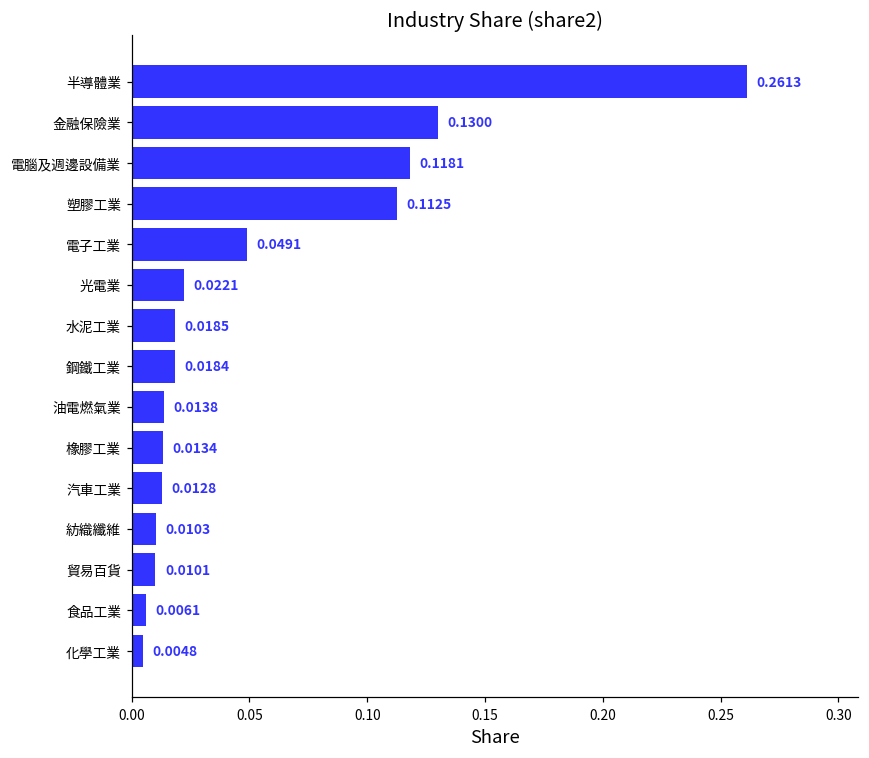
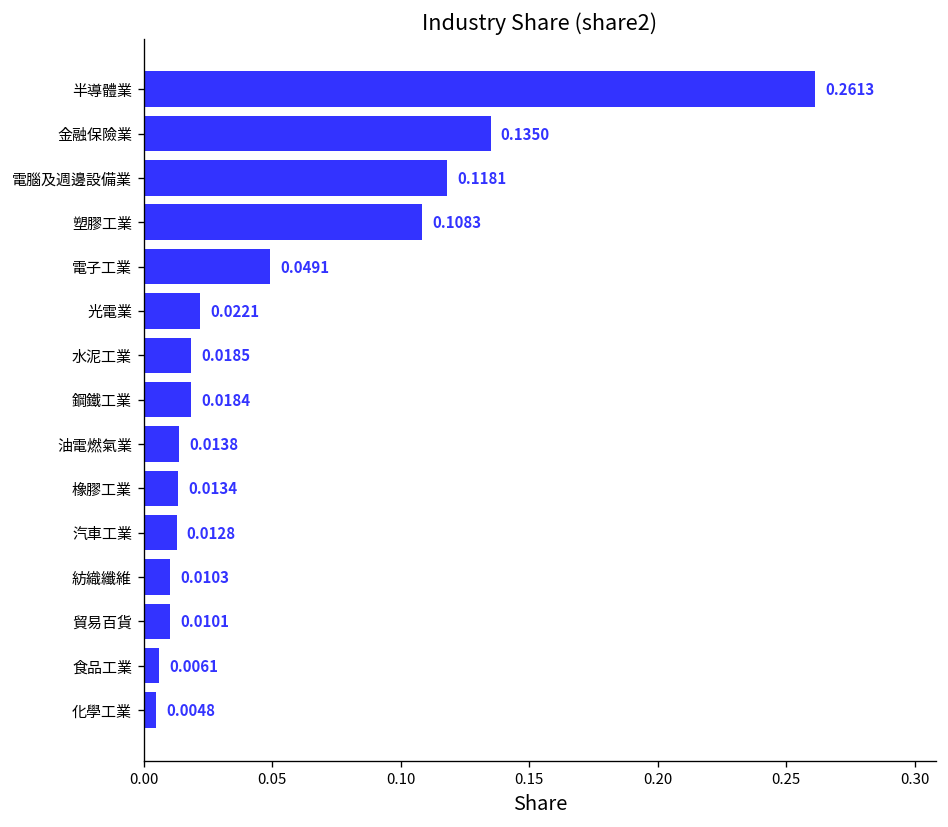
金融保險業: 0.1300 -> 0.1350
塑膠工業: 0.1125 -> 0.1083
